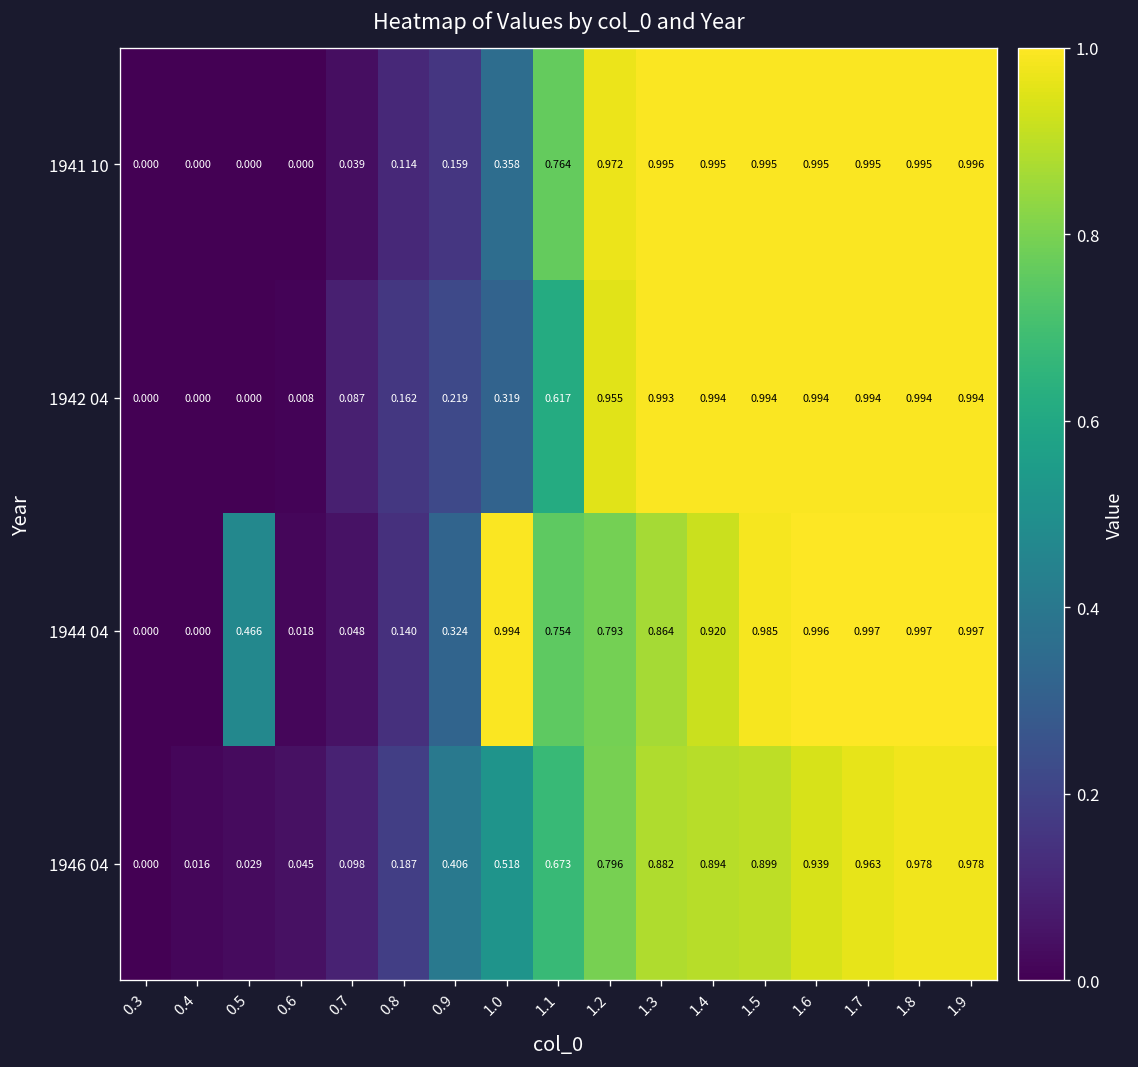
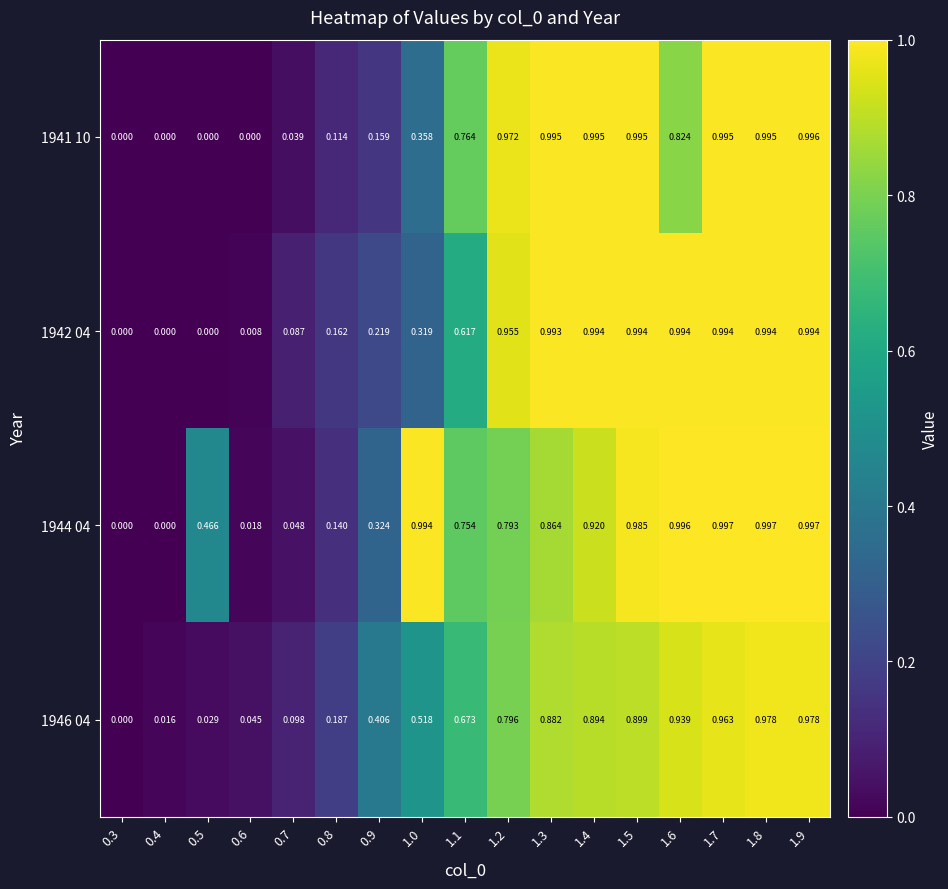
1941 10, 1.6: 0.995 -> 0.824
